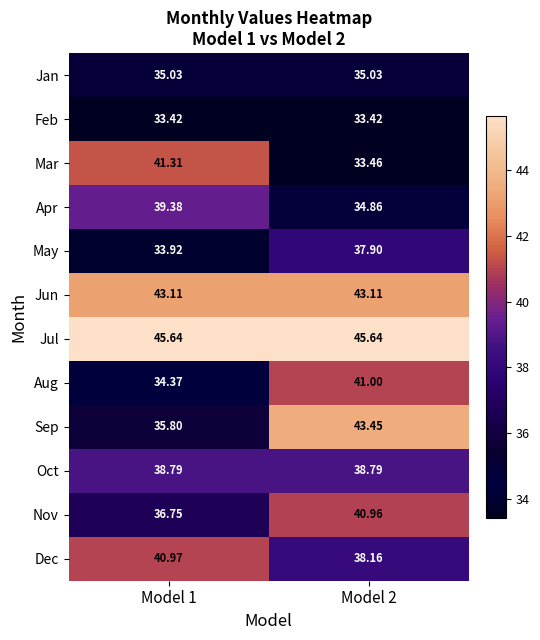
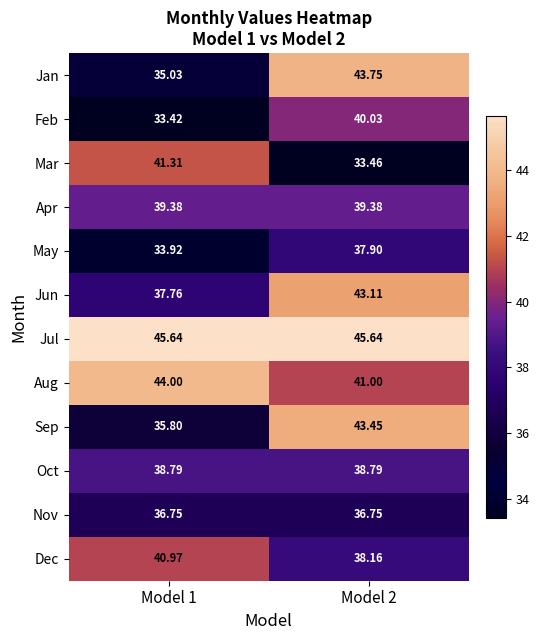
Jan, Model 2: 35.03 -> 43.75
Feb, Model 2: 33.42 -> 40.03
Apr, Model 2: 34.86 -> 39.38
Jun, Model 1: 43.11 -> 37.76
Aug, Model 1: 34.37 -> 44.00
Nov, Model 2: 40.96 -> 36.75
